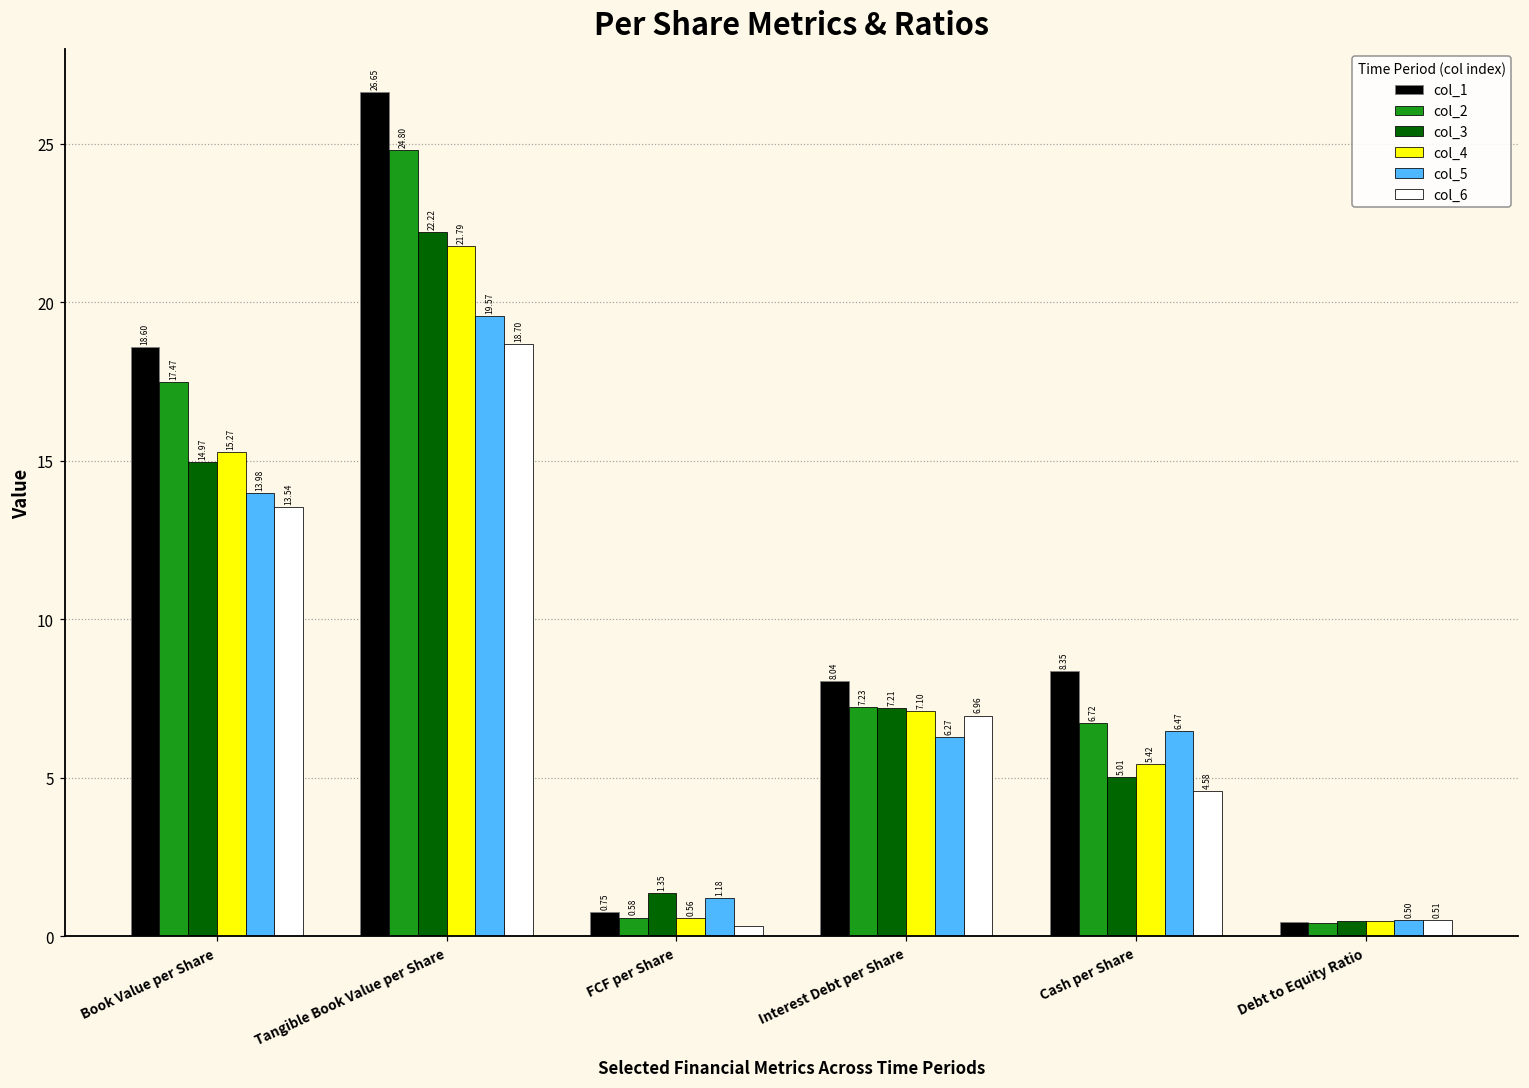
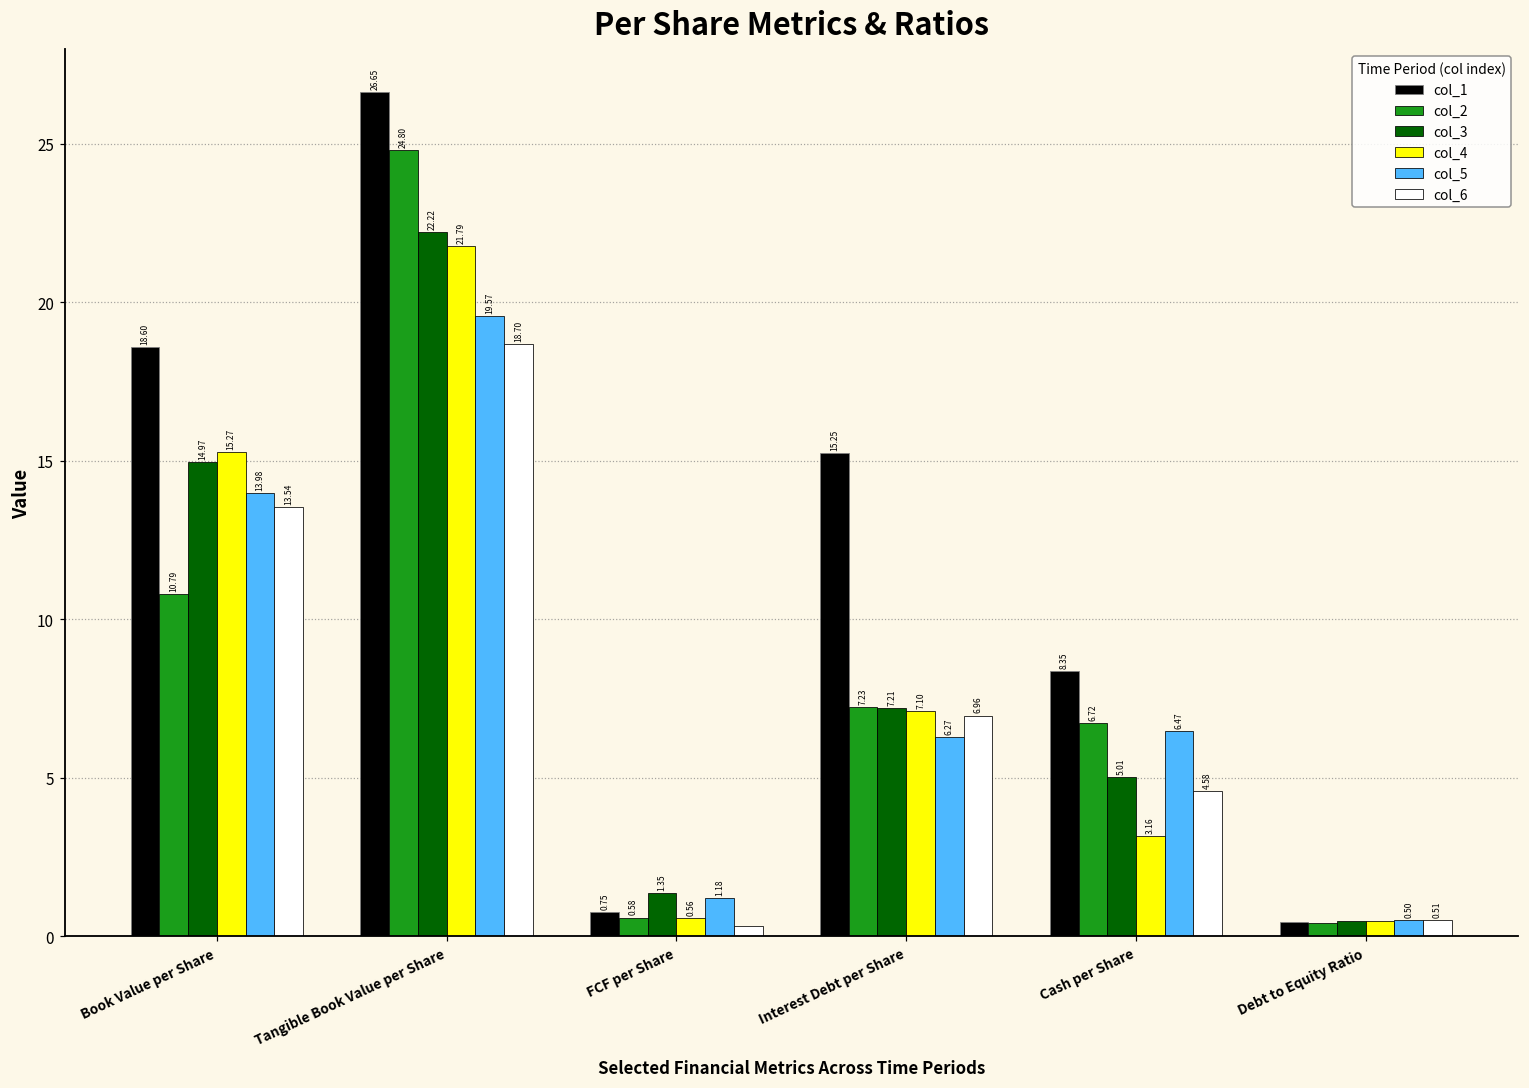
col_2, Book Value per Share: 17.47 -> 10.79
col_1, Interest Debt per Share: 8.04 -> 15.25
col_4, Cash per Share: 5.42 -> 3.16
